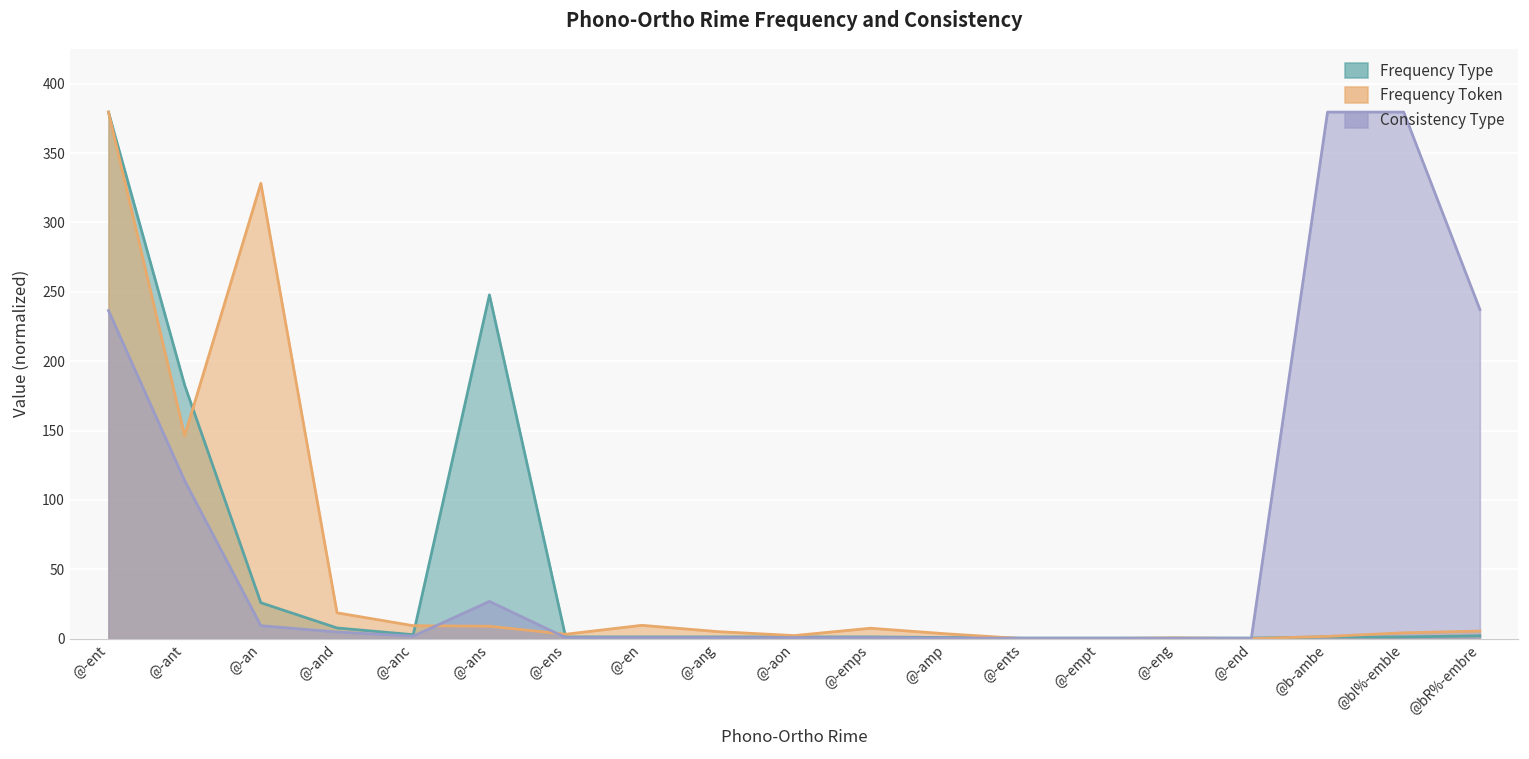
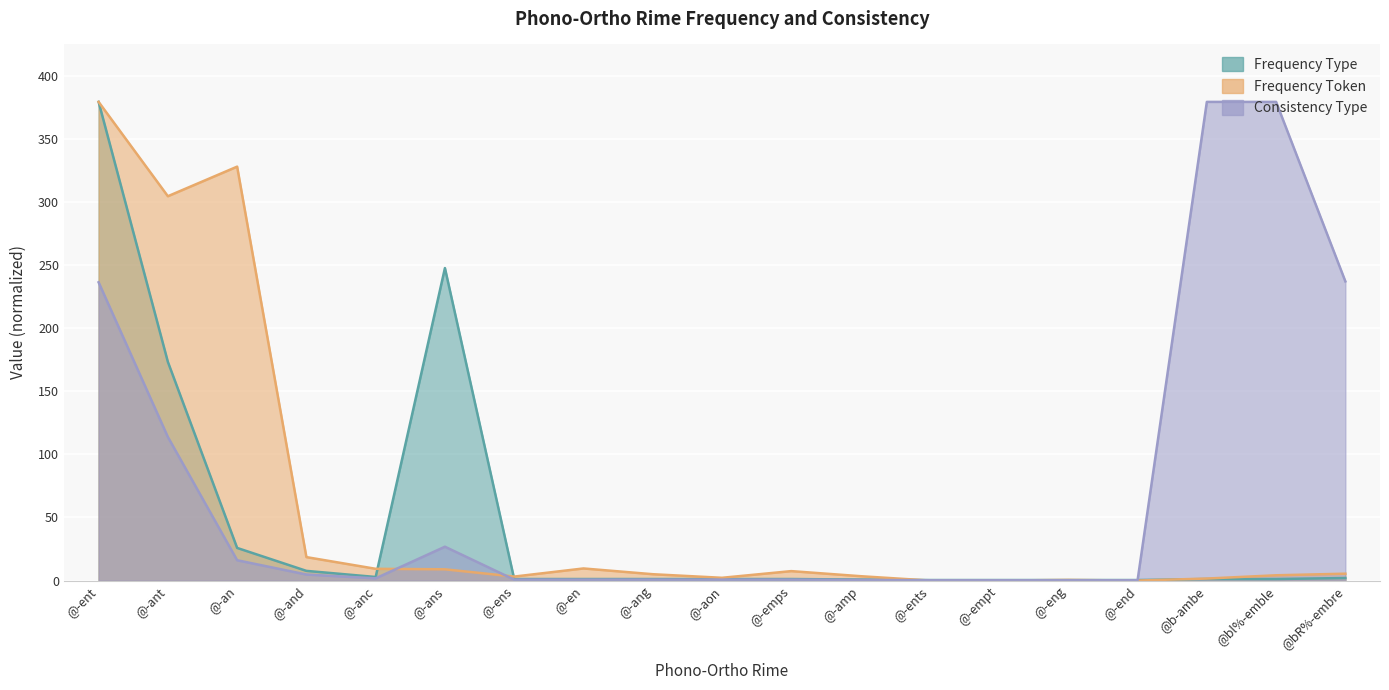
Frequency Type, @-ant: 183 -> 173
Frequency Token, @-ant: 146 -> 305
Consistency Type, @-an: 9 -> 16
